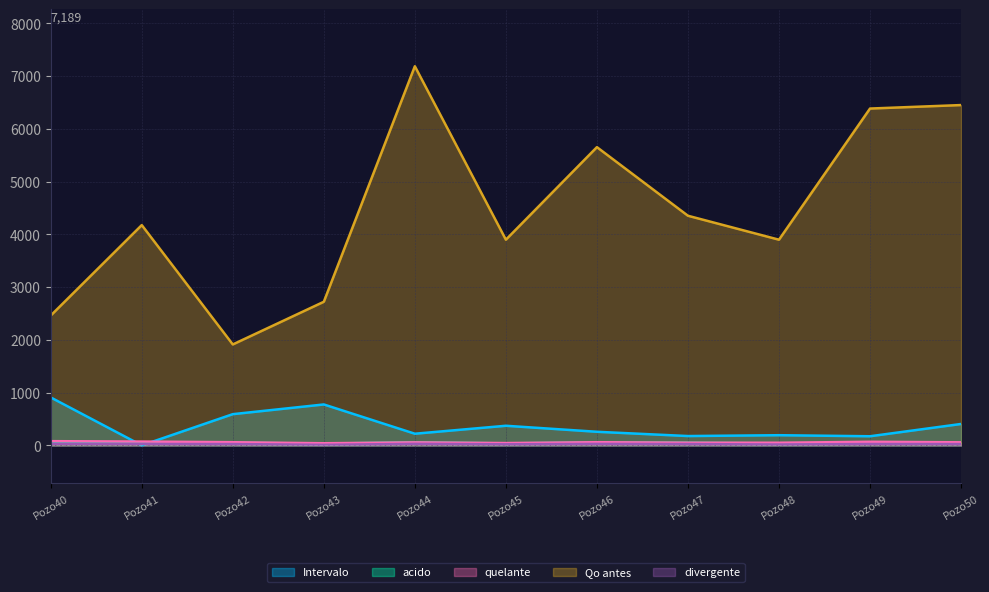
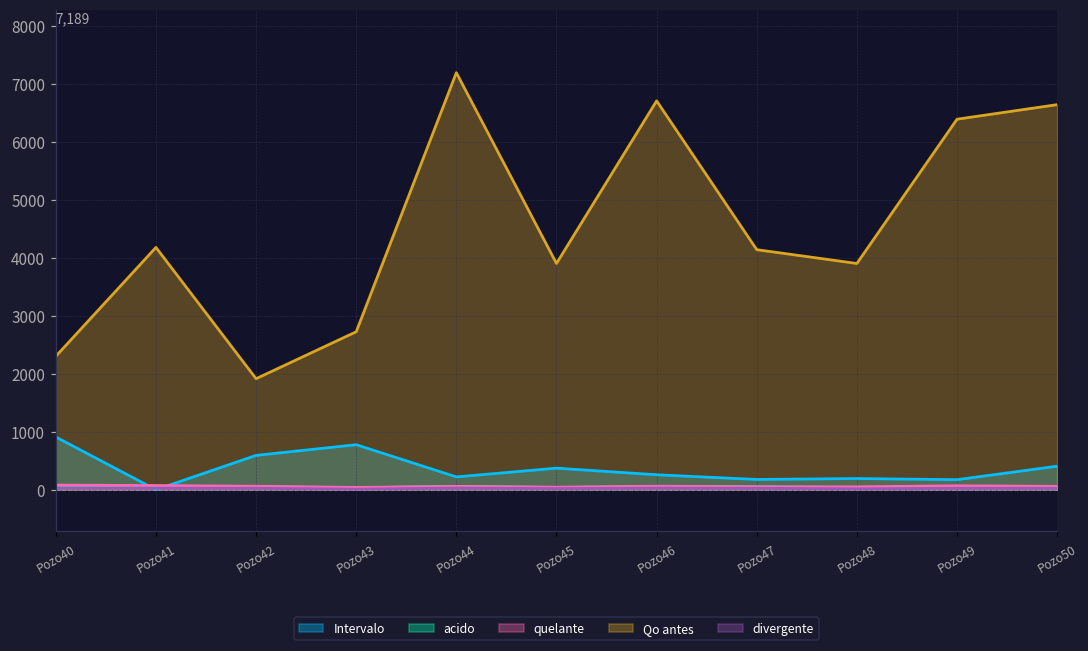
Qo antes, Pozo40: 2500 -> 2300
Qo antes, Pozo46: 5700 -> 6700
Qo antes, Pozo47: 4400 -> 4100
Qo antes, Pozo50: 6500 -> 6600
